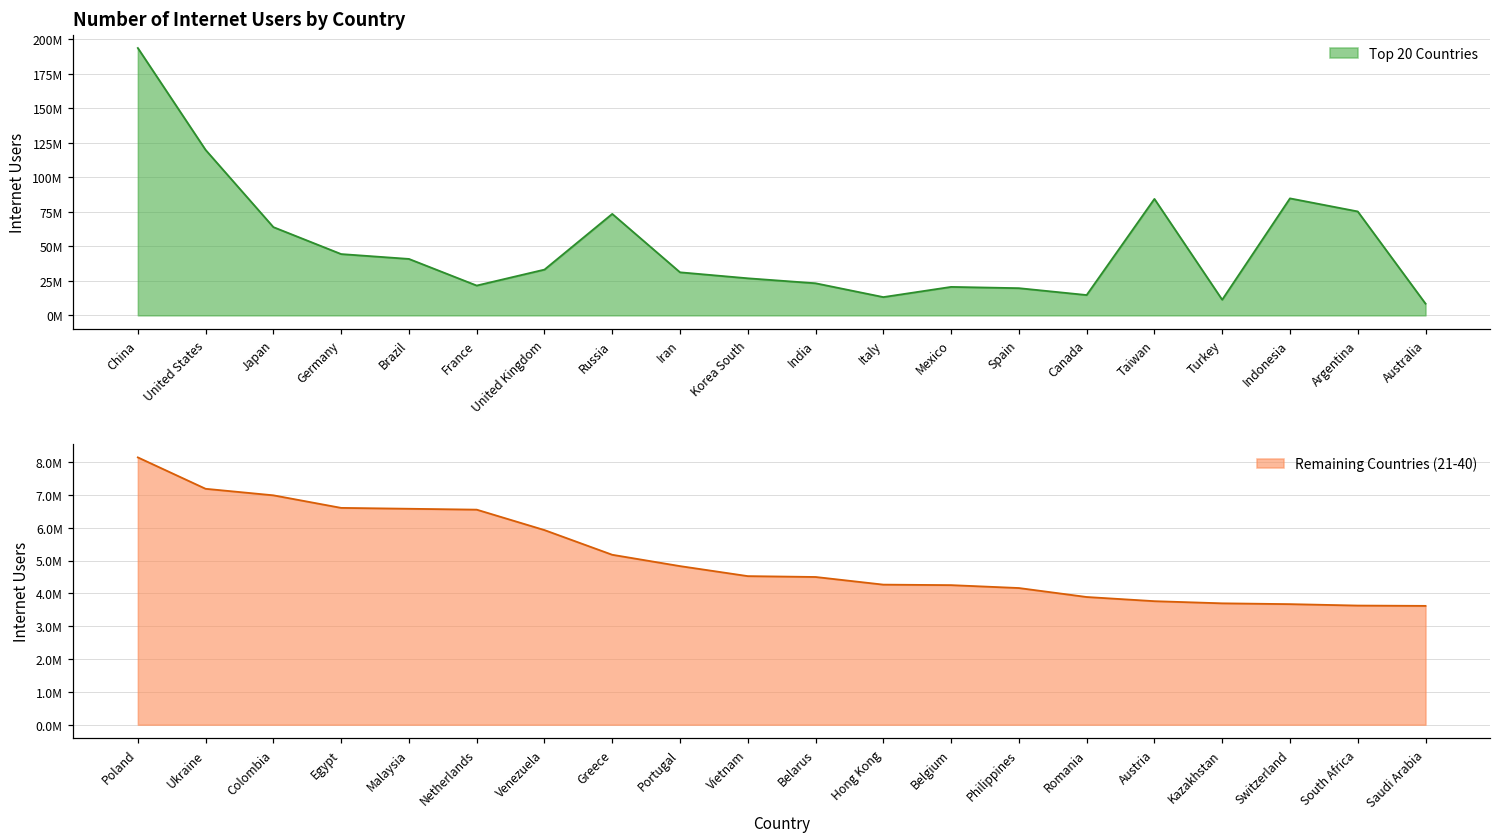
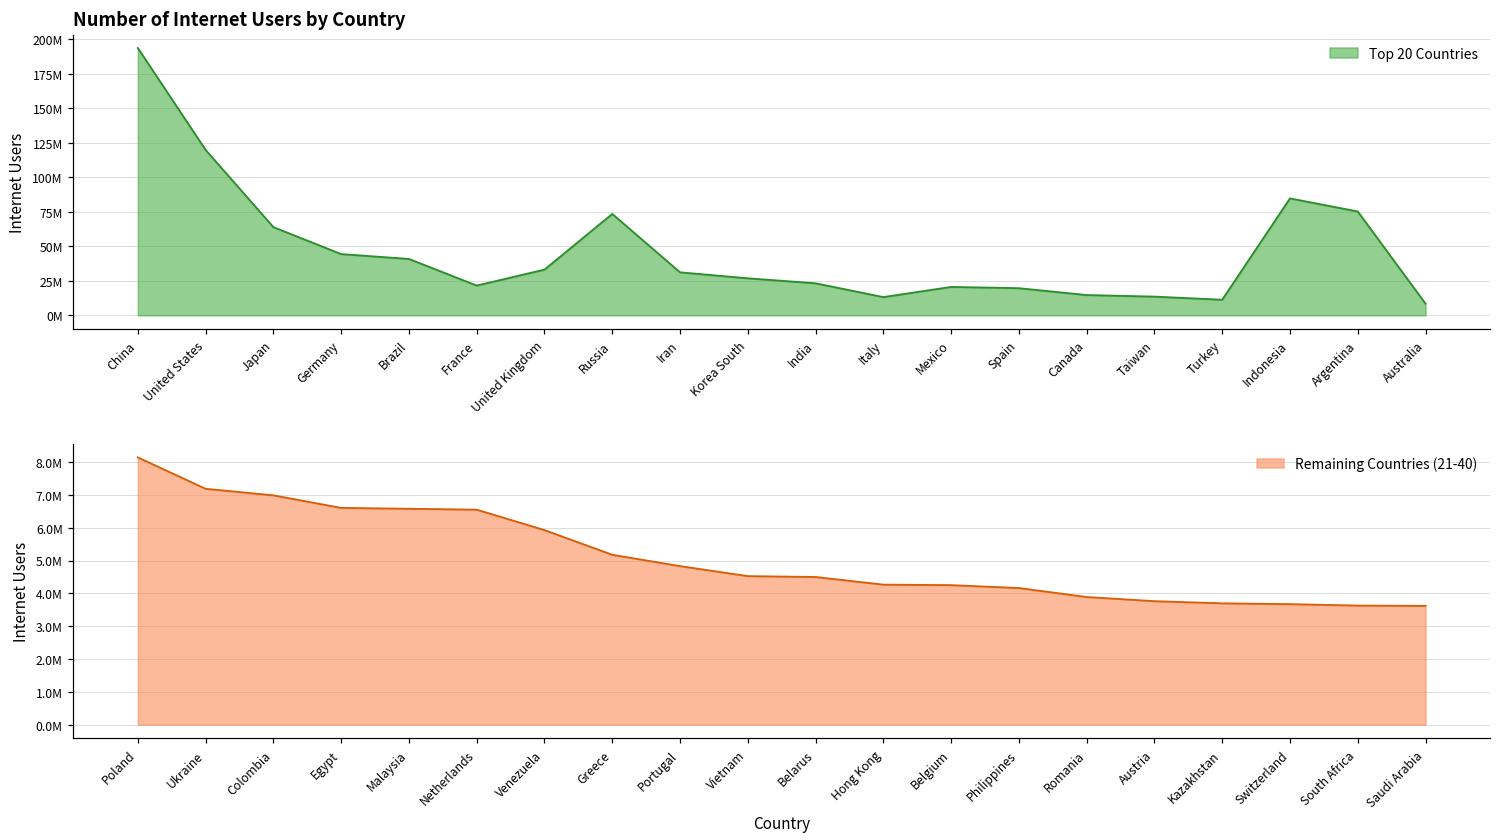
Number of Internet Users by Country, Taiwan: 84000000 -> 14000000
